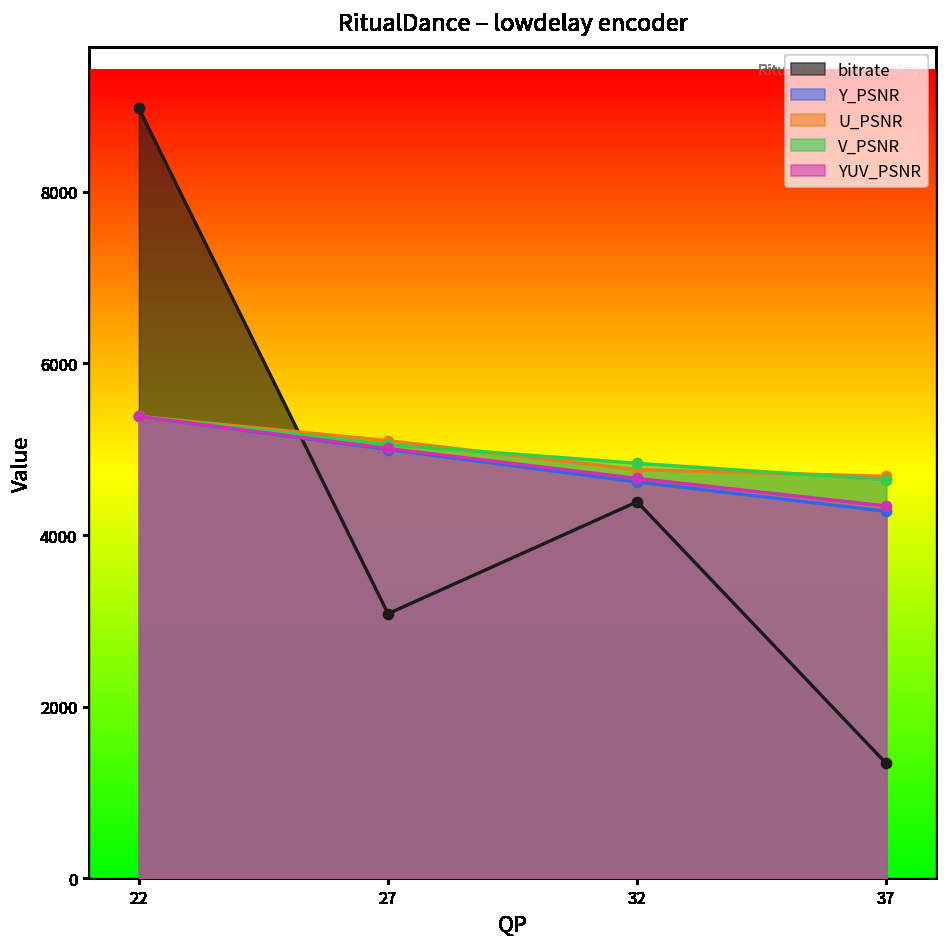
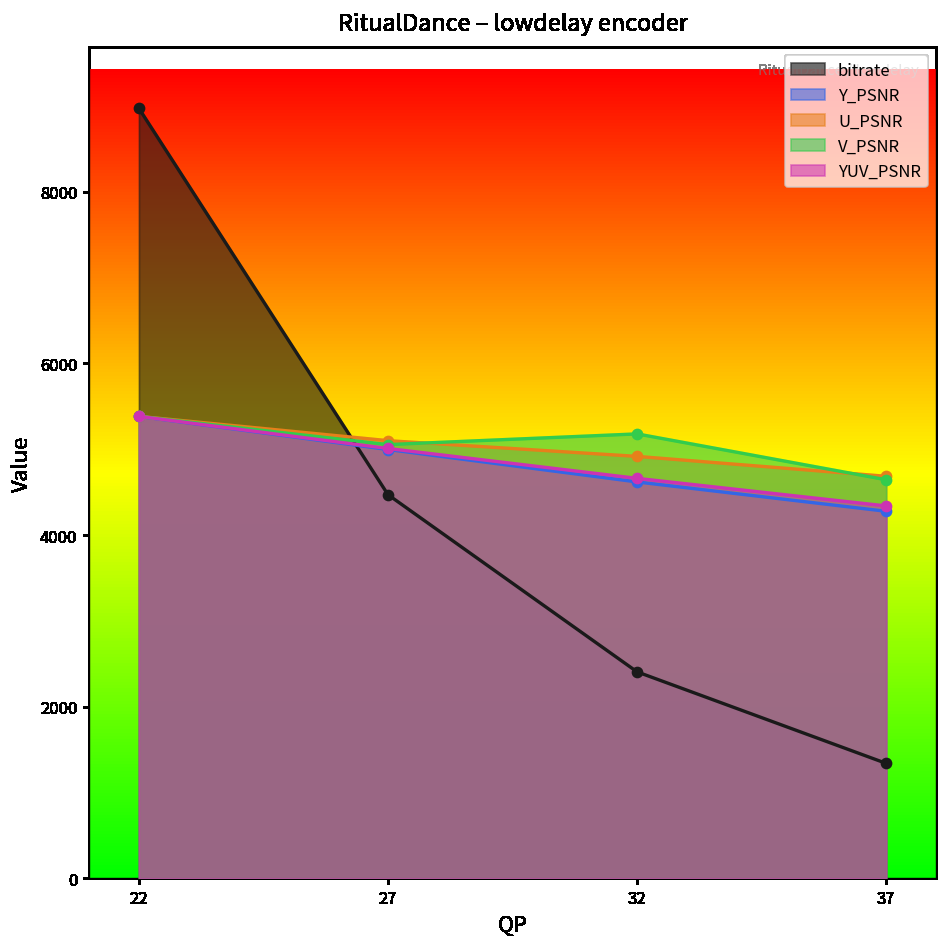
bitrate, 27: 3100 -> 4500
bitrate, 32: 4400 -> 2400
U_PSNR, 32: 4800 -> 4900
V_PSNR, 32: 4800 -> 5200
